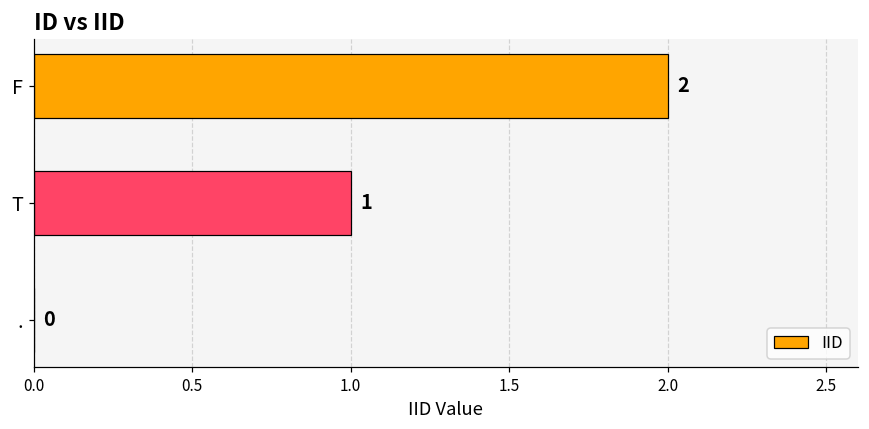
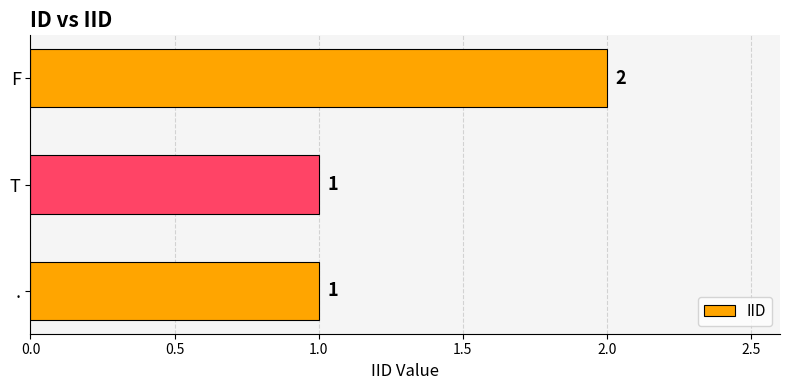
.: 0 -> 1
